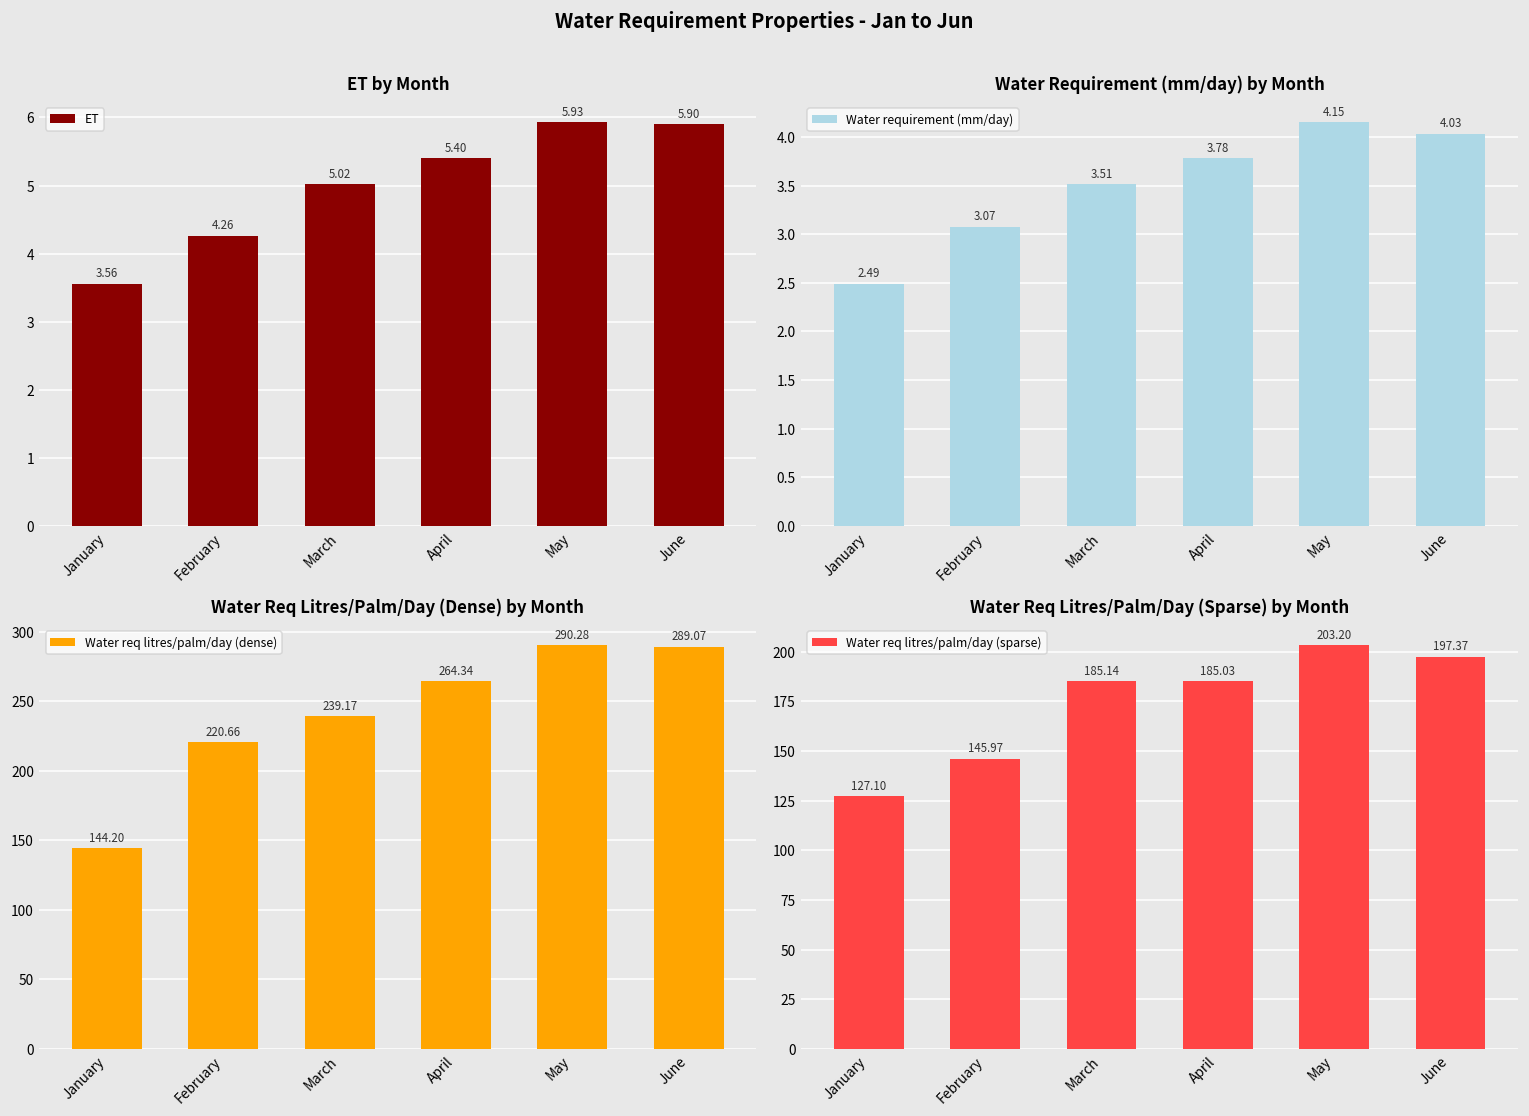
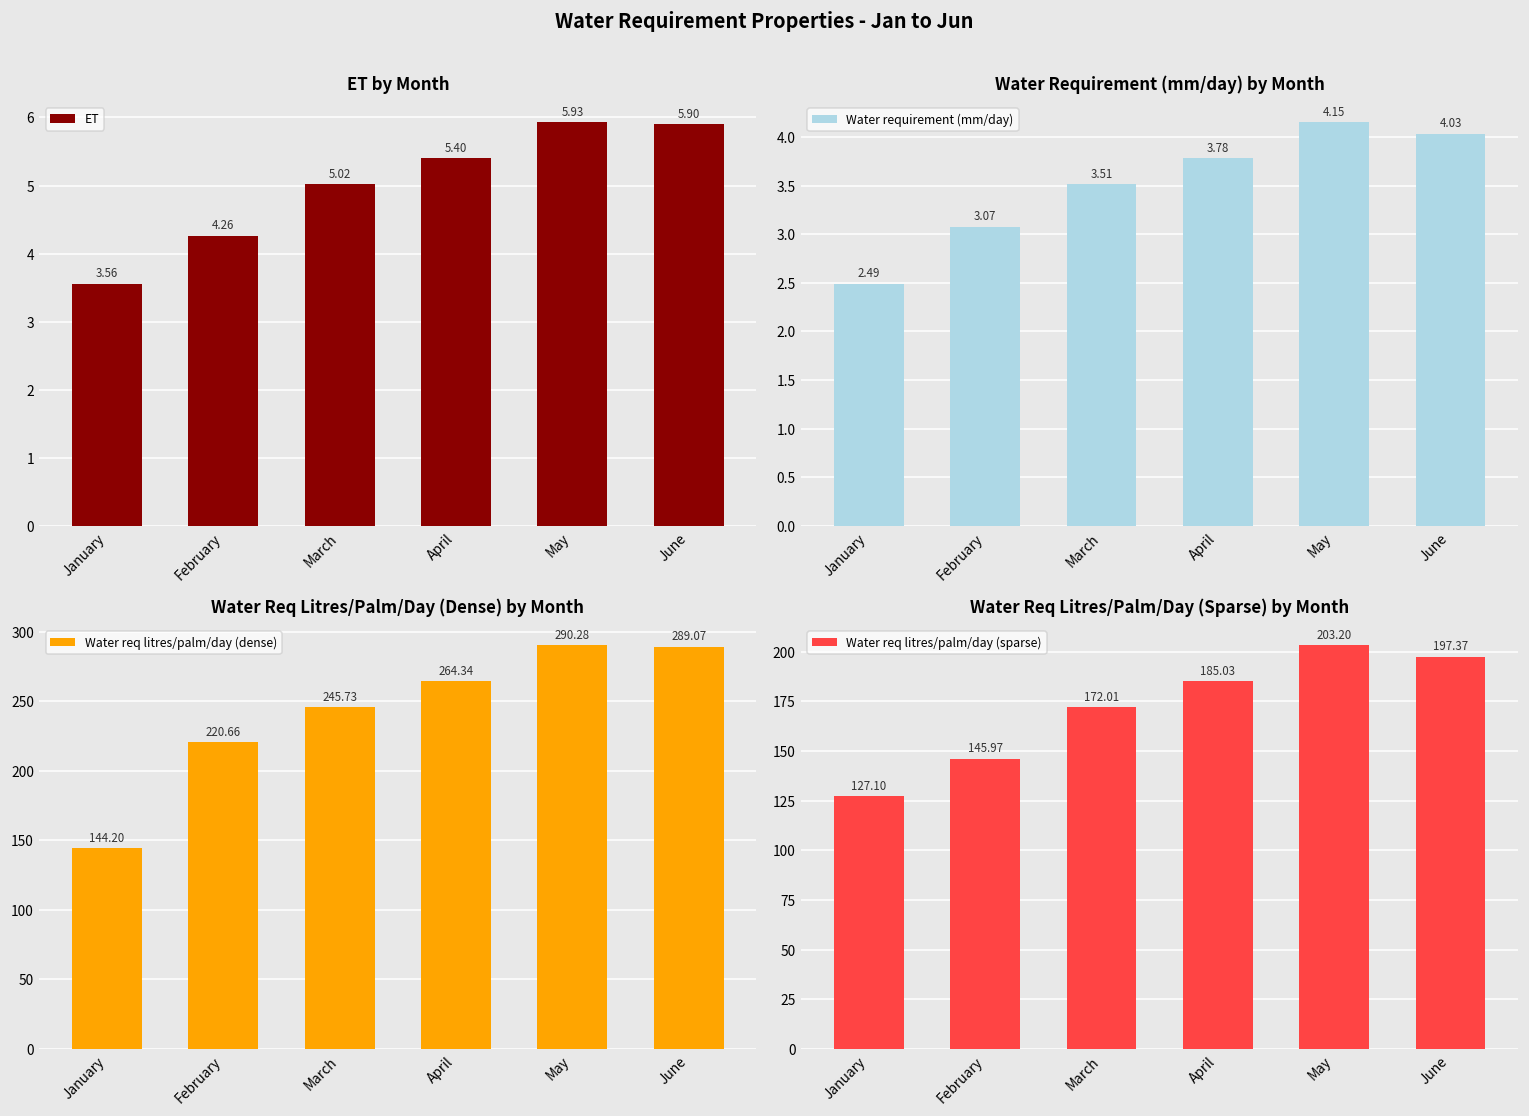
Water Req Litres/Palm/Day (Dense) by Month, March: 239.17 -> 245.73
Water Req Litres/Palm/Day (Sparse) by Month, March: 185.14 -> 172.01
